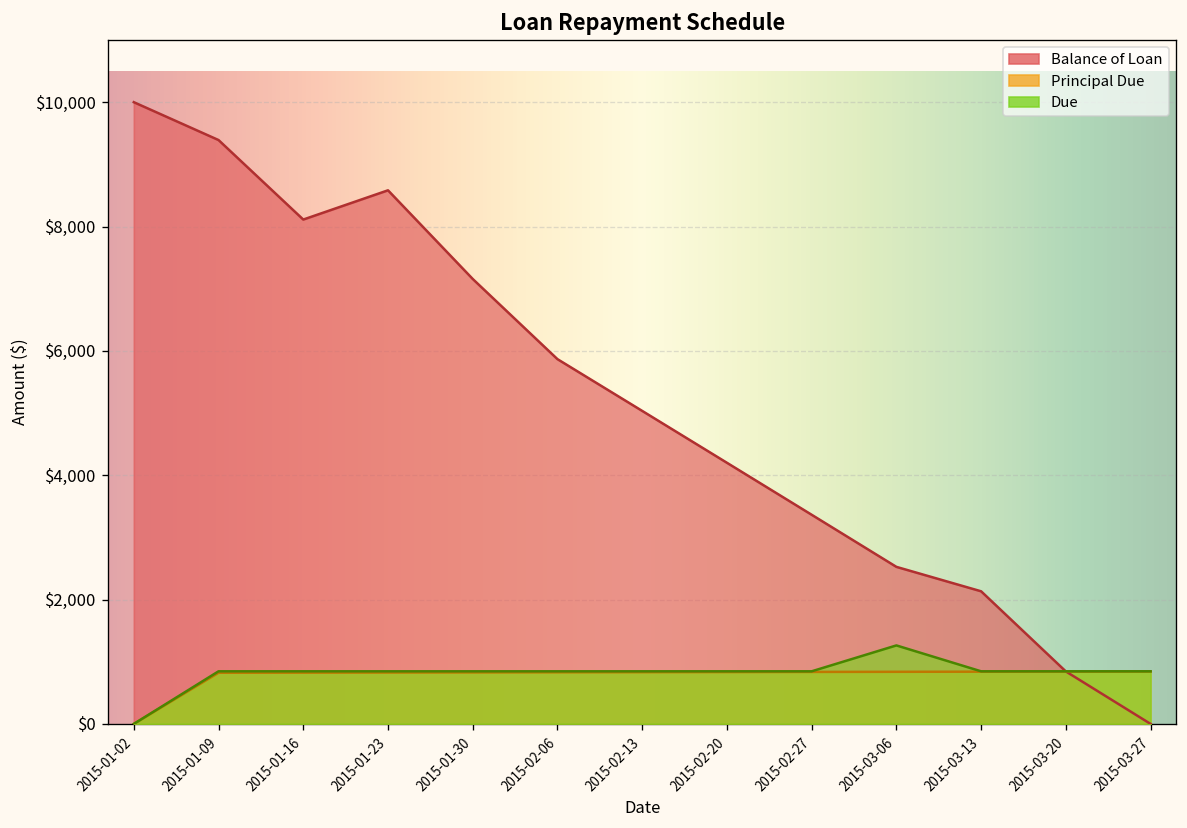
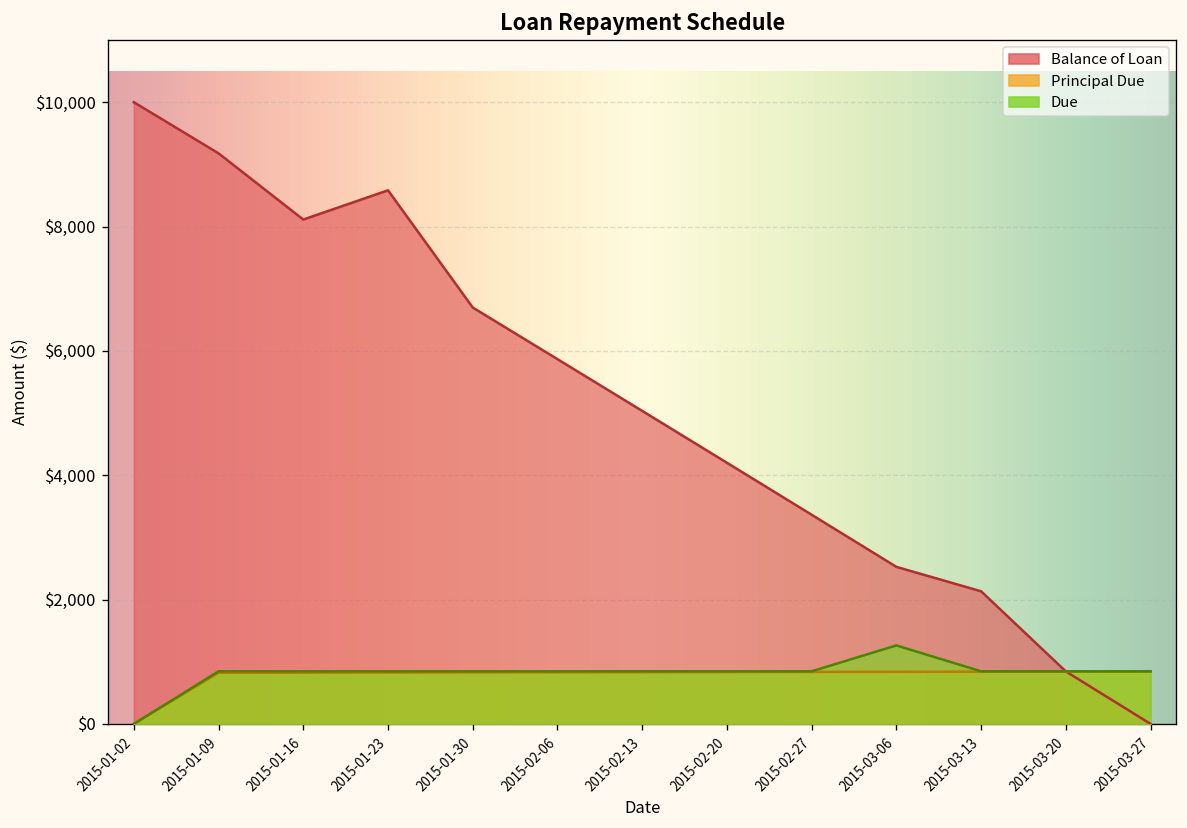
Balance of Loan, 2015-01-09: $9,400 -> $9,200
Balance of Loan, 2015-01-30: $7,200 -> $6,700
